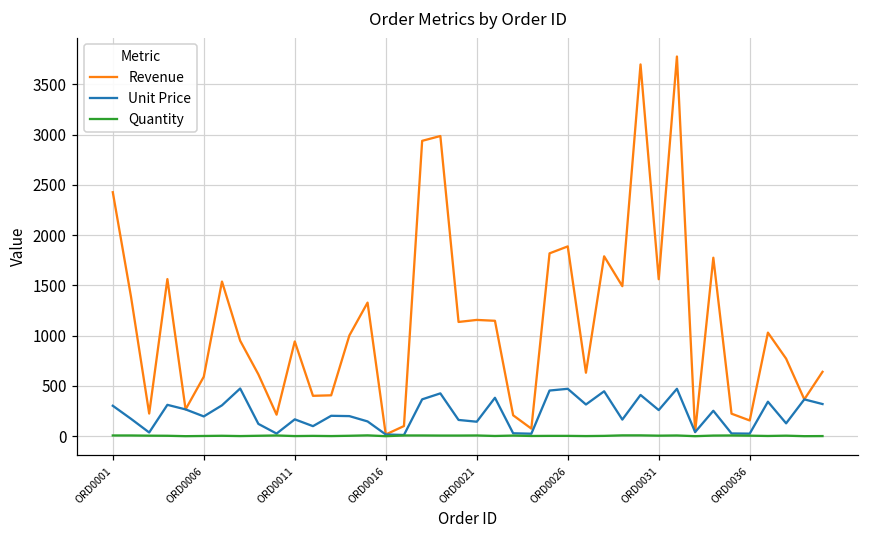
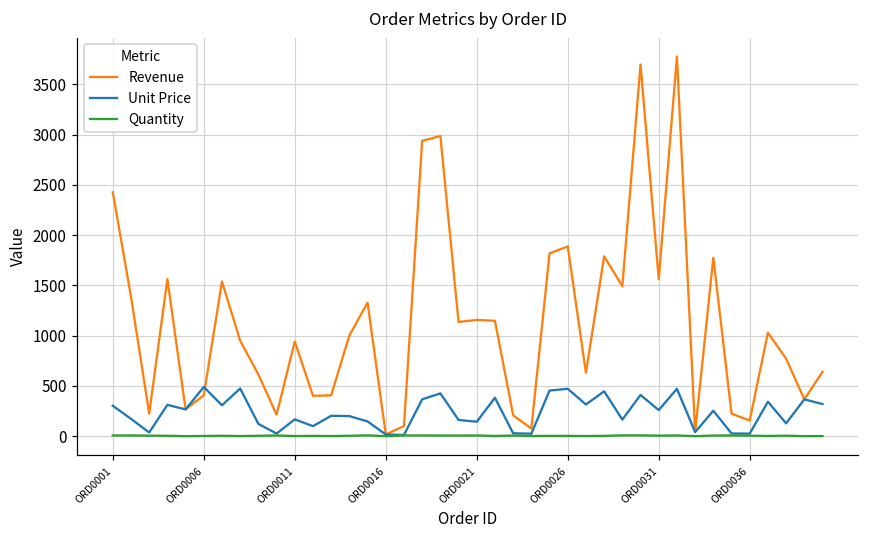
Revenue, ORD0006: 600 -> 400
Unit Price, ORD0006: 200 -> 500
